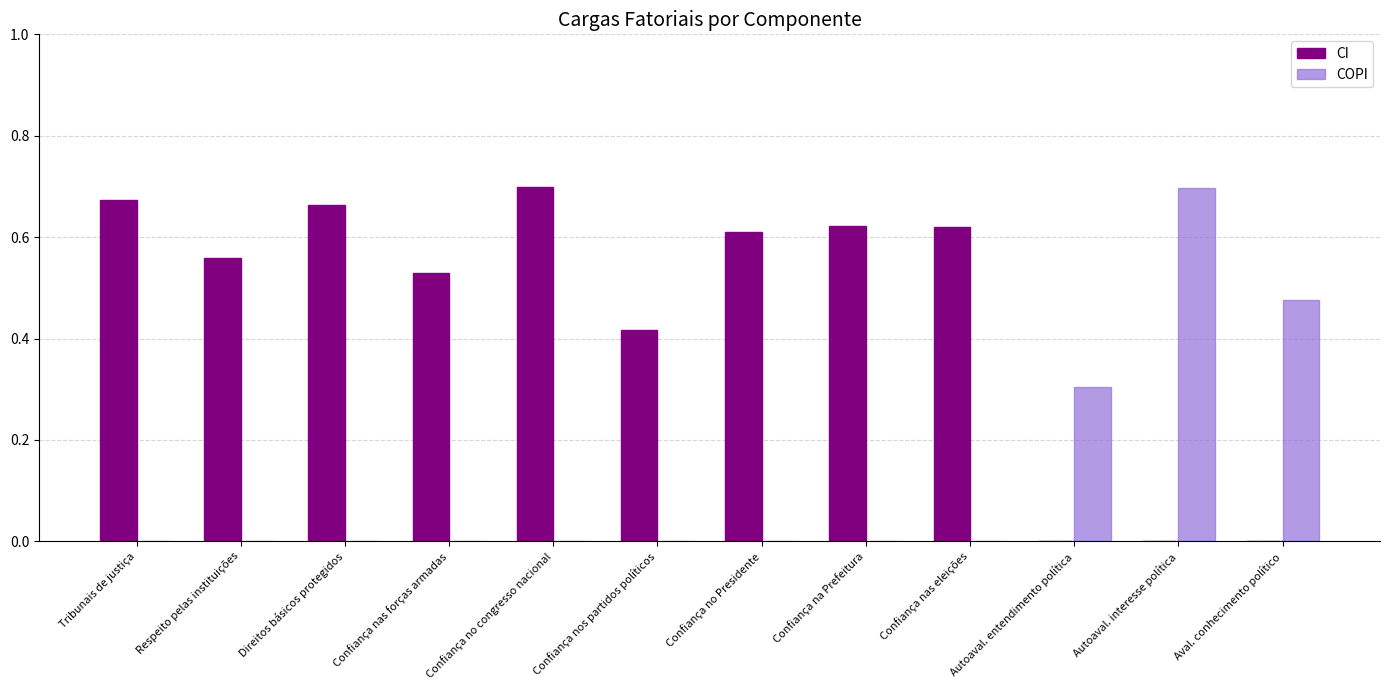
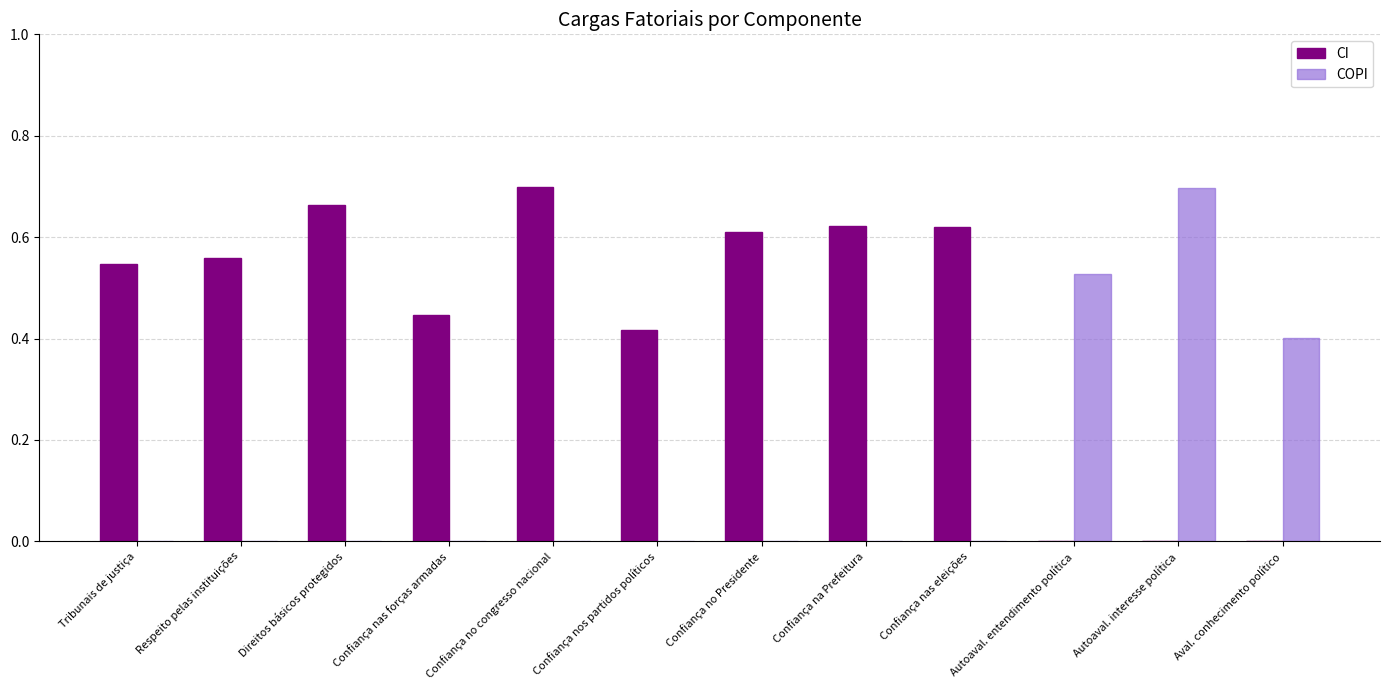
CI, Tribunais de justiça: 0.67 -> 0.55
CI, Confiança nas forças armadas: 0.53 -> 0.45
COPI, Autoaval. entendimento política: 0.31 -> 0.53
COPI, Aval. conhecimento político: 0.48 -> 0.40
